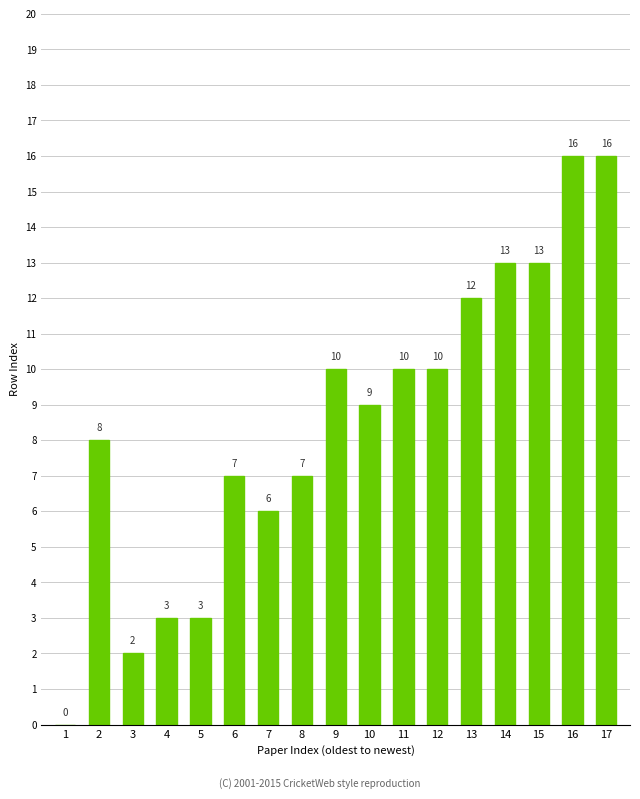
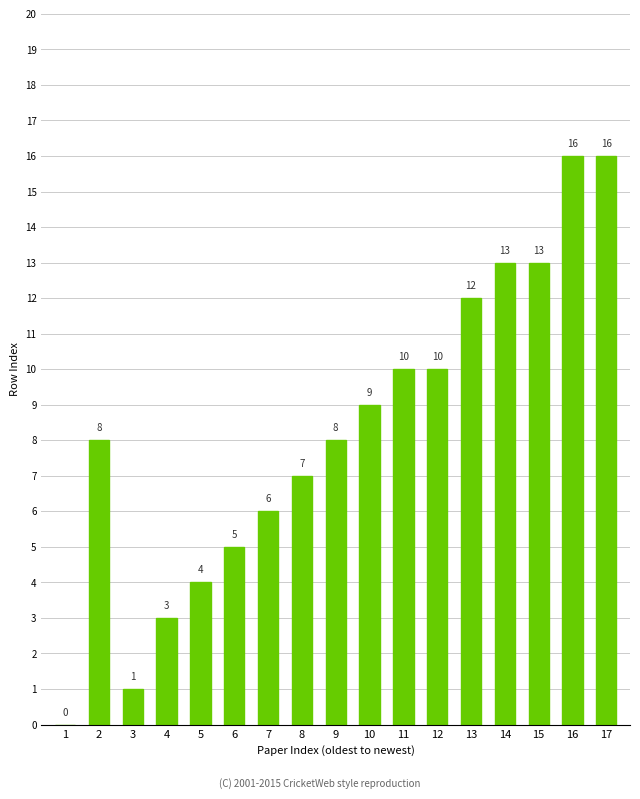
3: 2 -> 1
5: 3 -> 4
6: 7 -> 5
9: 10 -> 8
